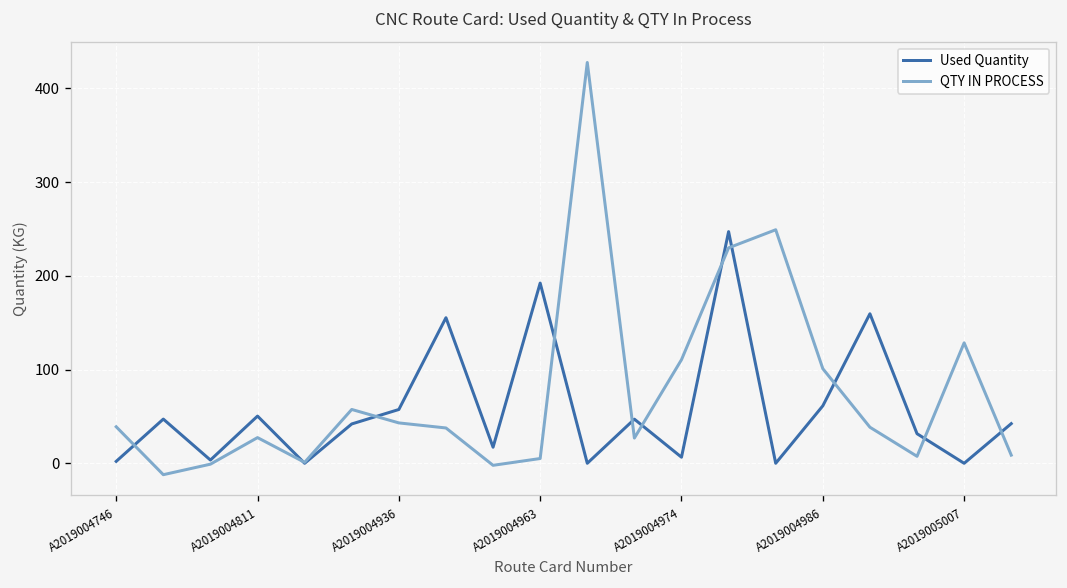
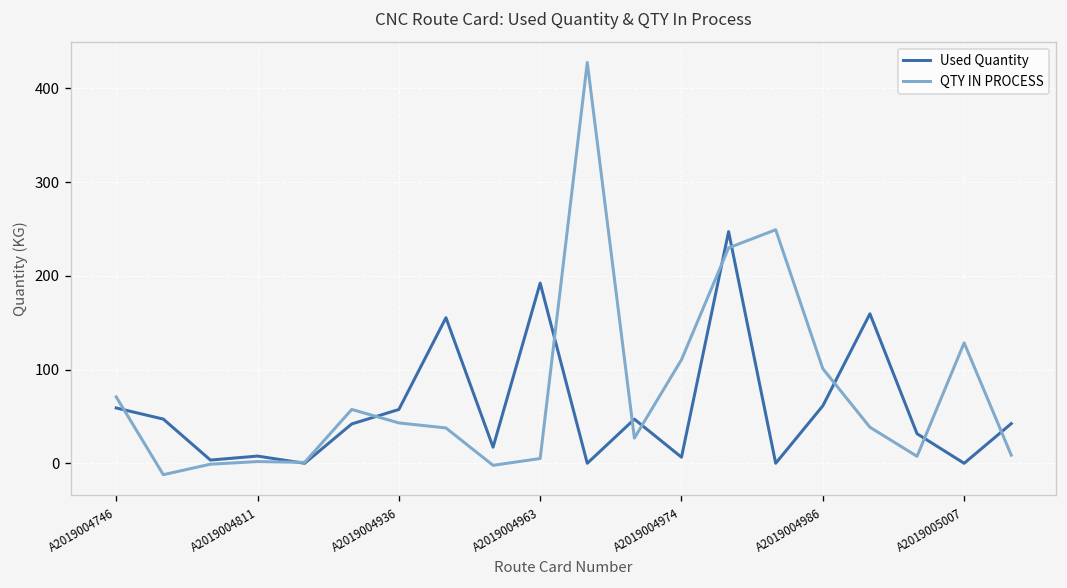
Used Quantity, A2019004746: 0 -> 60
QTY IN PROCESS, A2019004746: 40 -> 70
Used Quantity, A2019004811: 50 -> 10
QTY IN PROCESS, A2019004811: 30 -> 0
